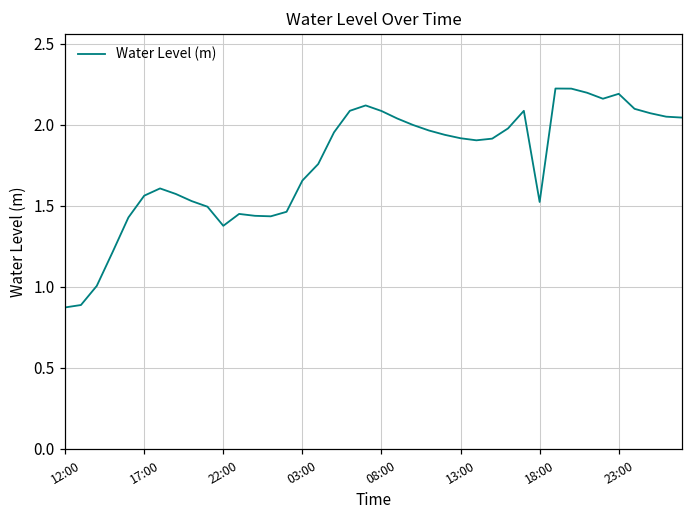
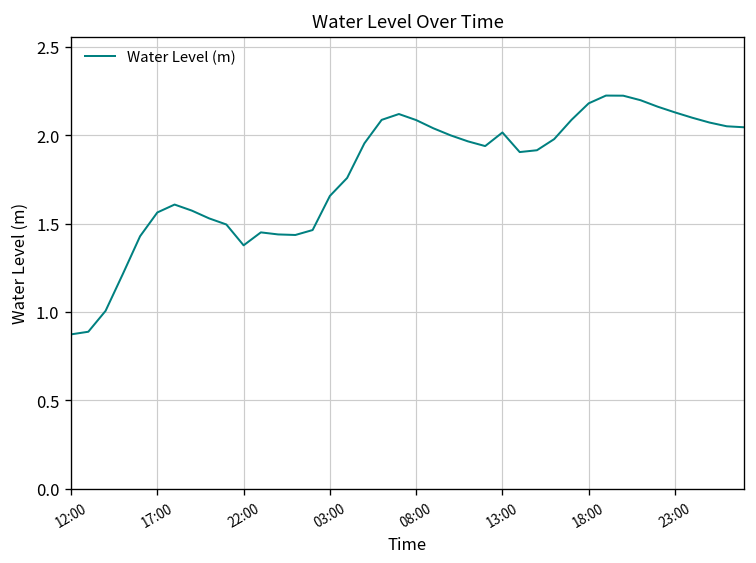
13:00: 1.92 -> 2.02
18:00: 1.52 -> 2.18
23:00: 2.19 -> 2.13
